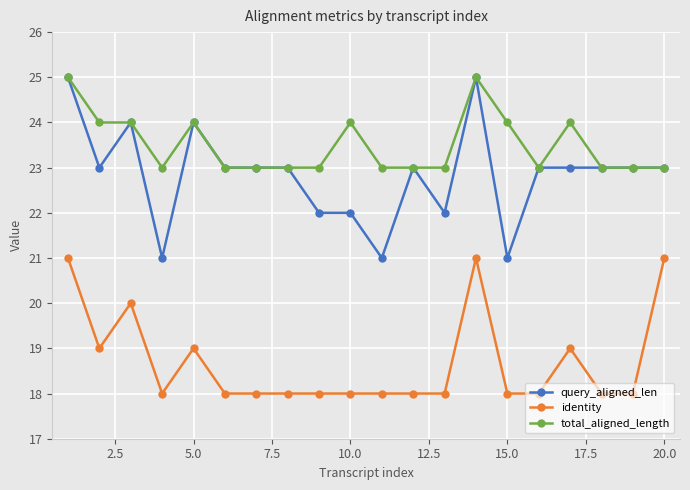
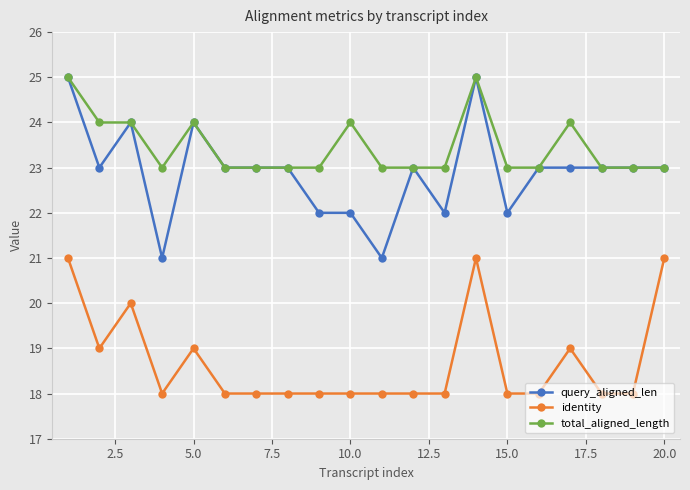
query_aligned_len, 15.0: 21 -> 22
total_aligned_length, 15.0: 24 -> 23
